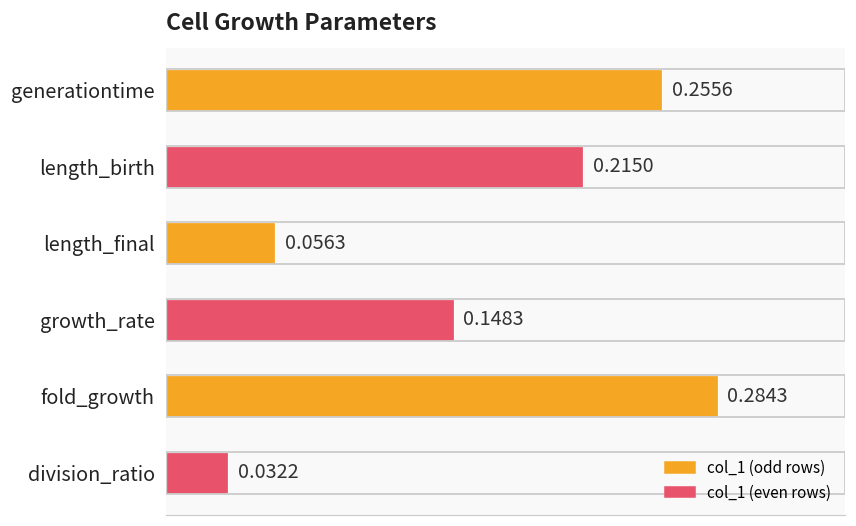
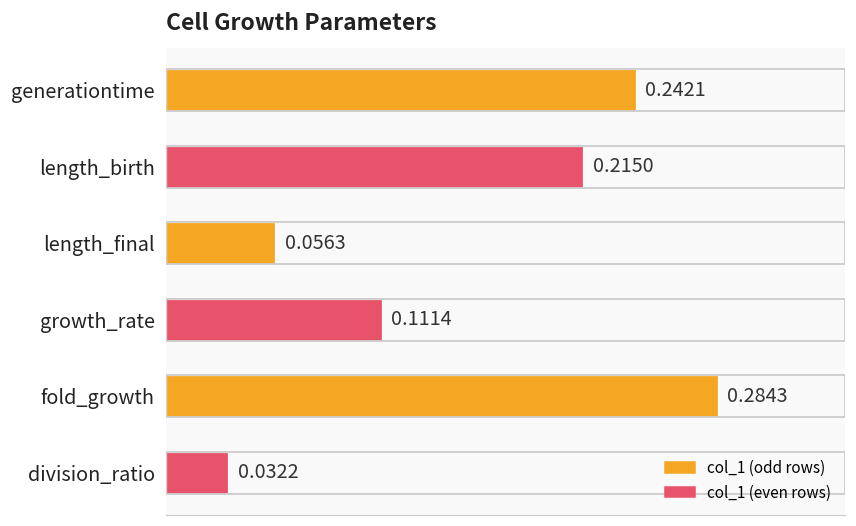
generationtime: 0.2556 -> 0.2421
growth_rate: 0.1483 -> 0.1114
